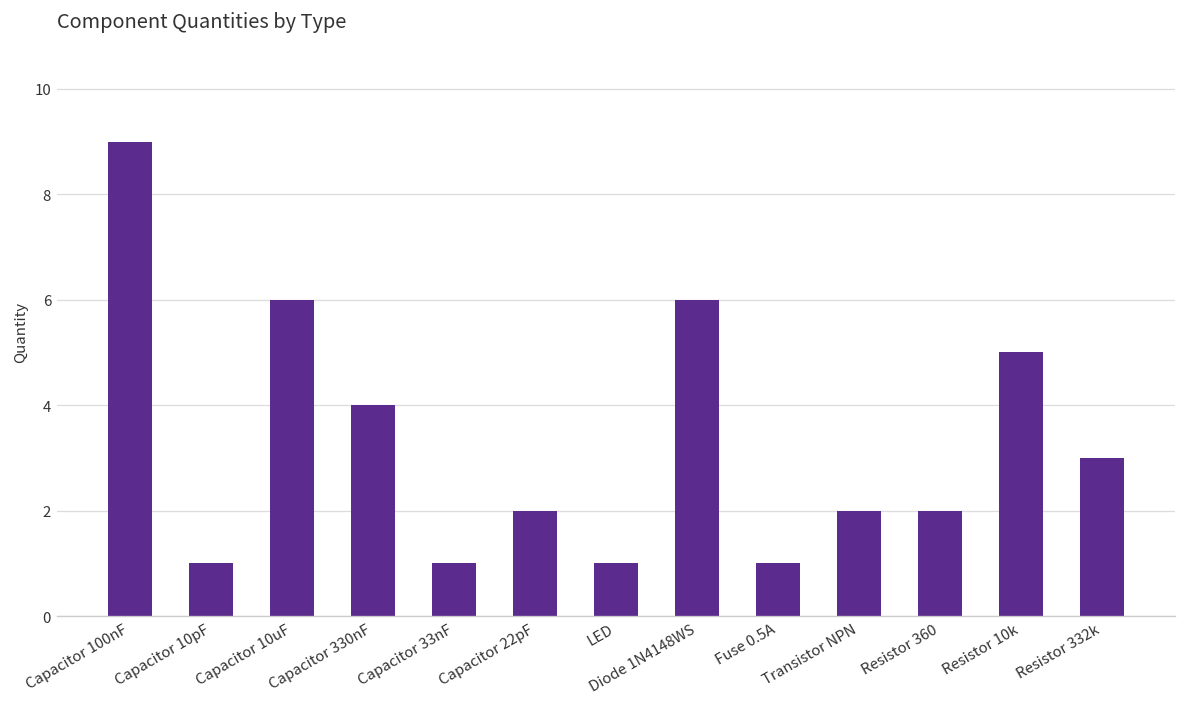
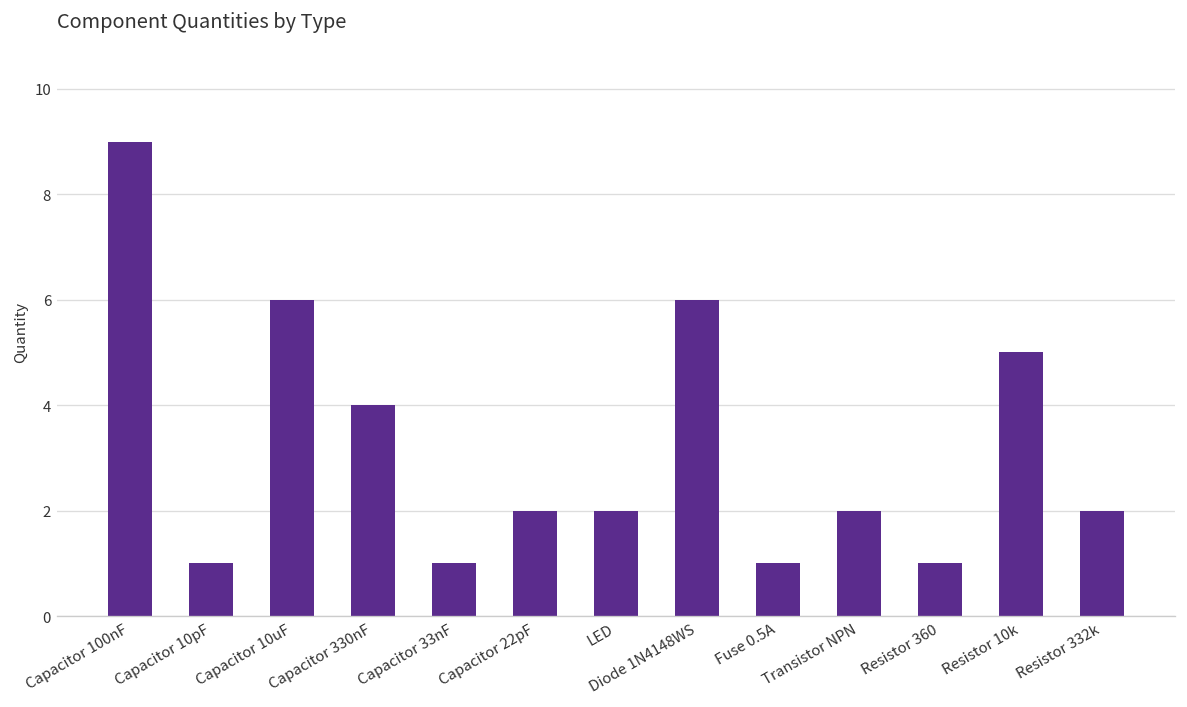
LED: 1 -> 2
Resistor 360: 2 -> 1
Resistor 332k: 3 -> 2
